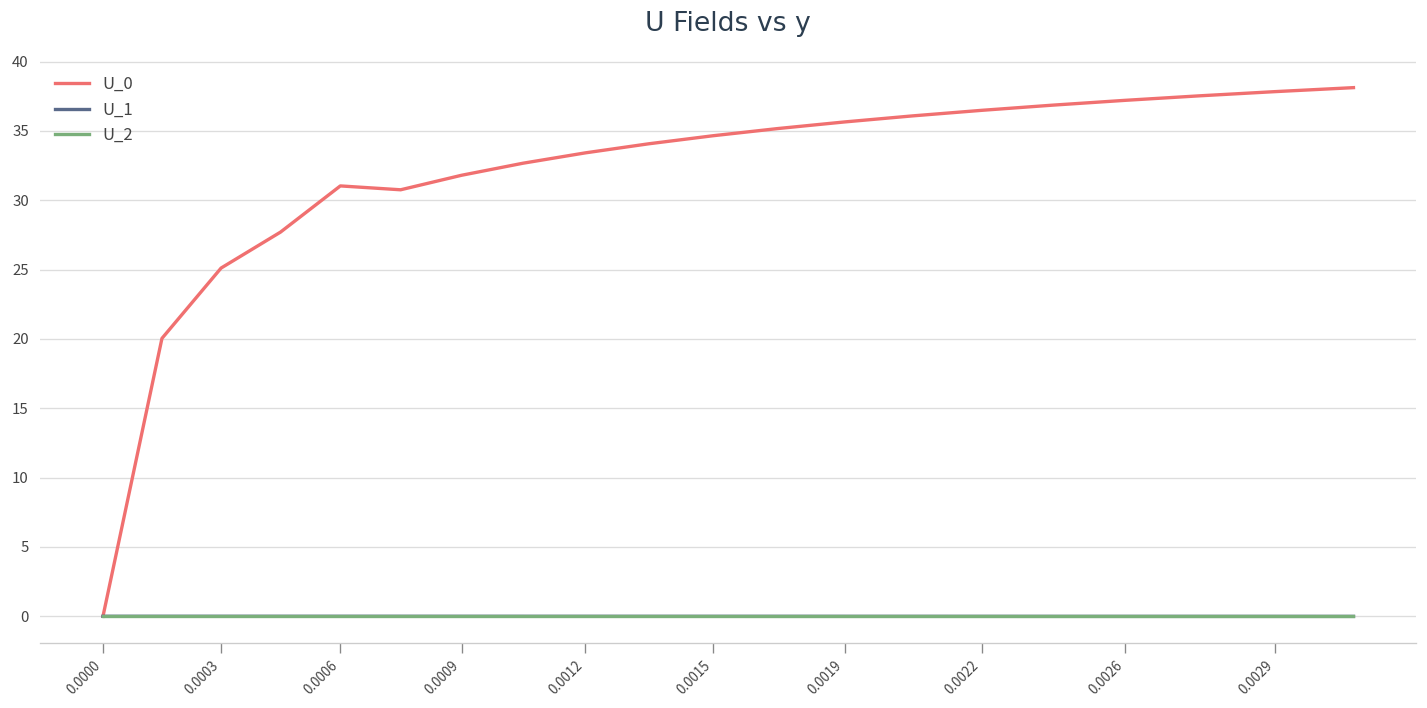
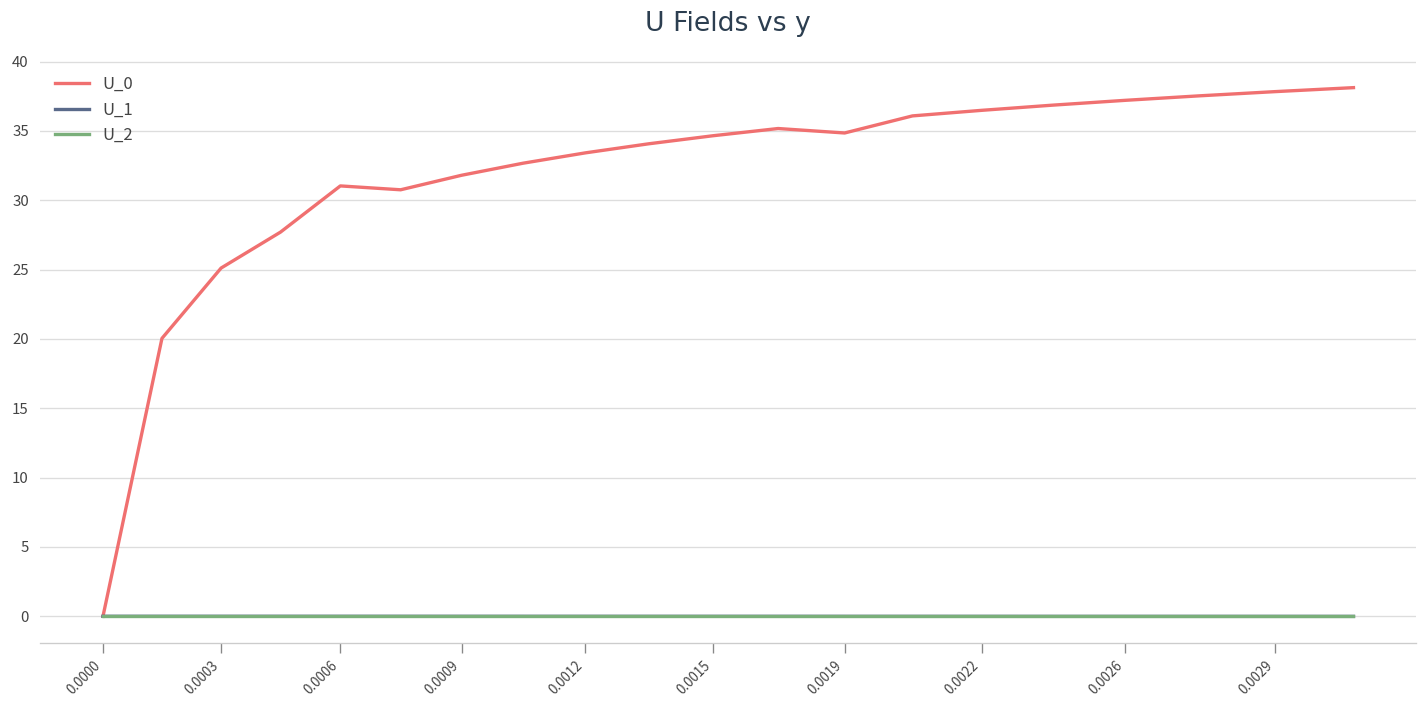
U_0, 0.0019: 35.6 -> 34.8
